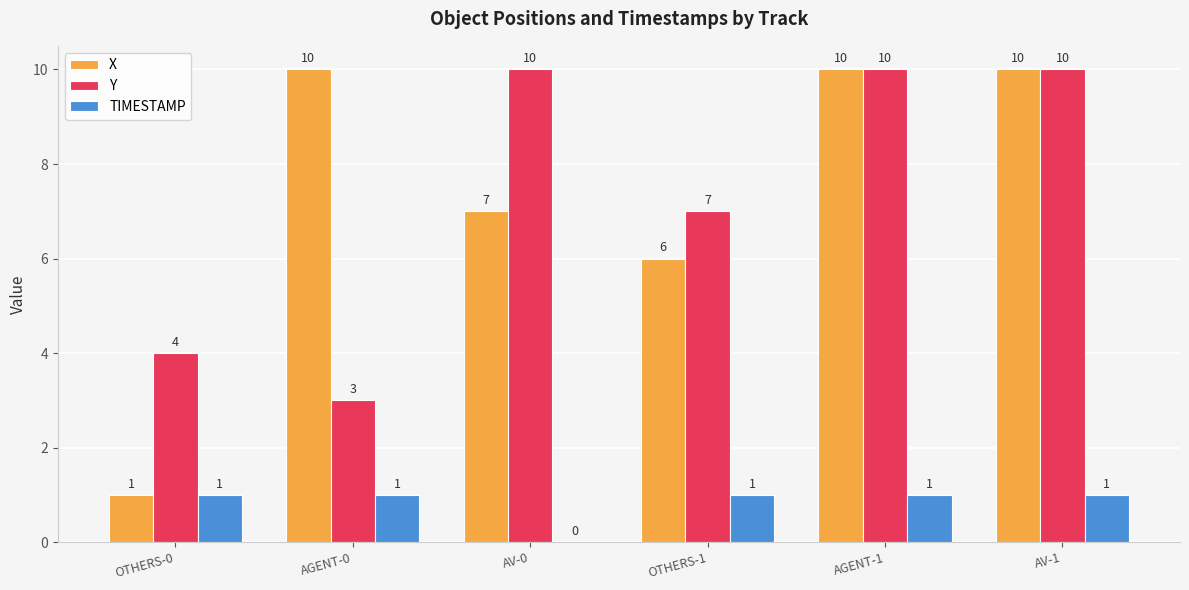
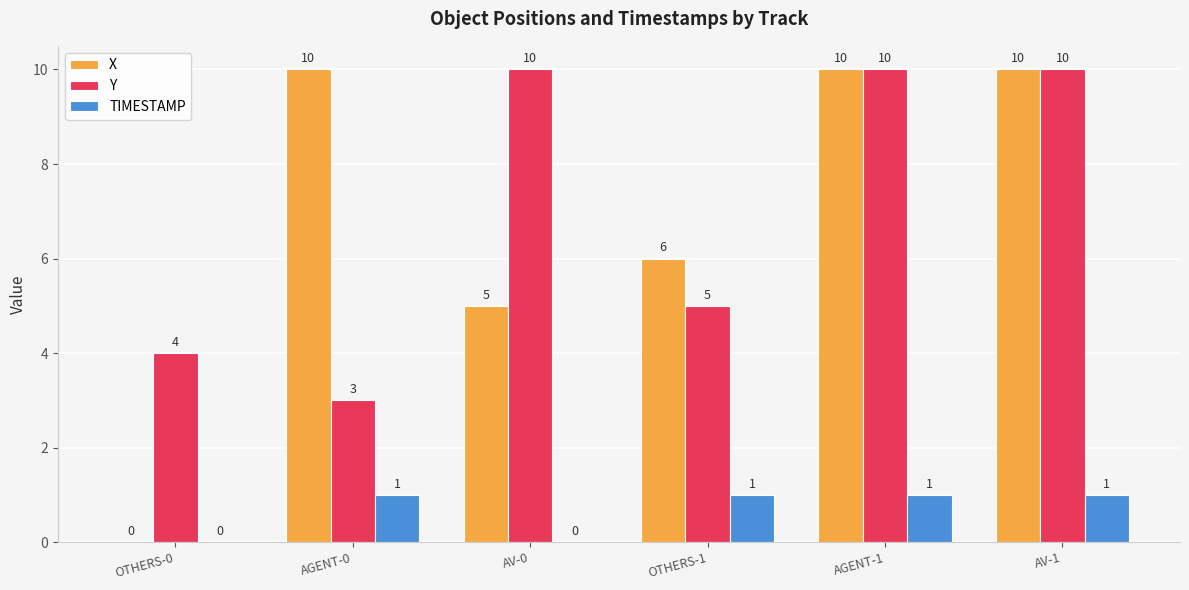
X, OTHERS-0: 1 -> 0
TIMESTAMP, OTHERS-0: 1 -> 0
X, AV-0: 7 -> 5
Y, OTHERS-1: 7 -> 5
